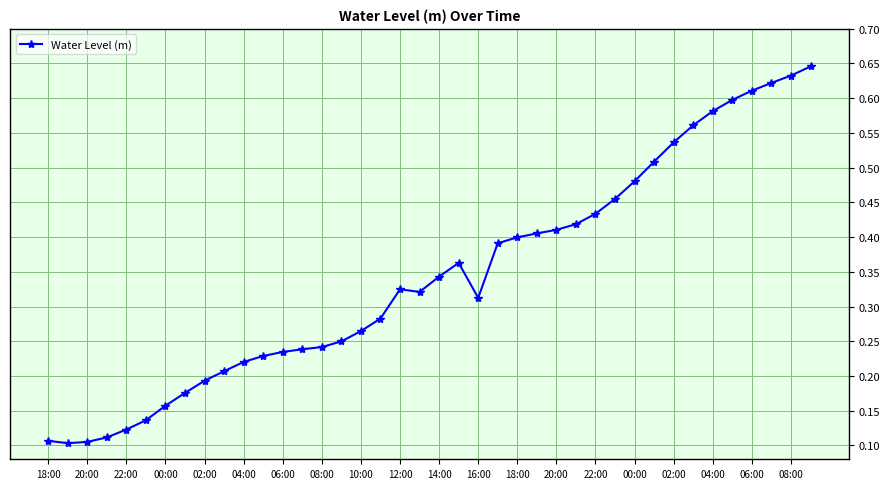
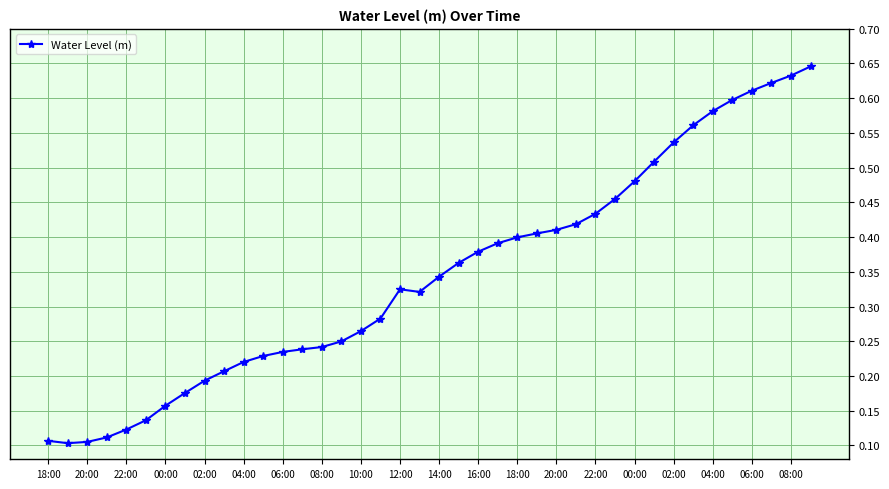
16:00: 0.31 -> 0.38
